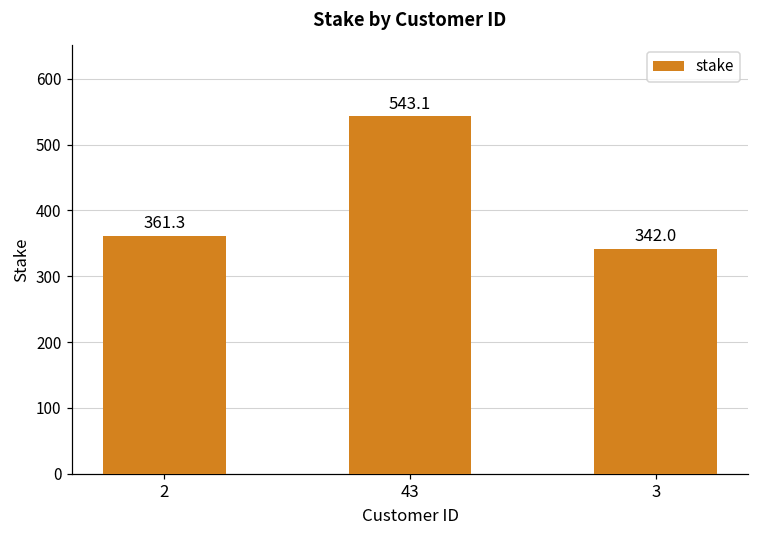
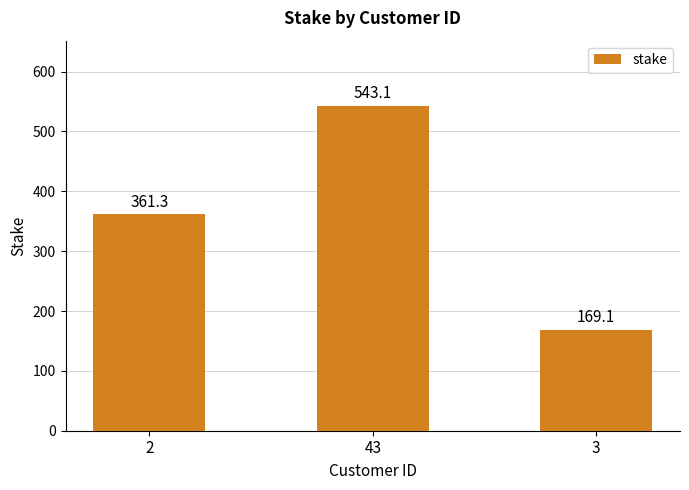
3: 342.0 -> 169.1
